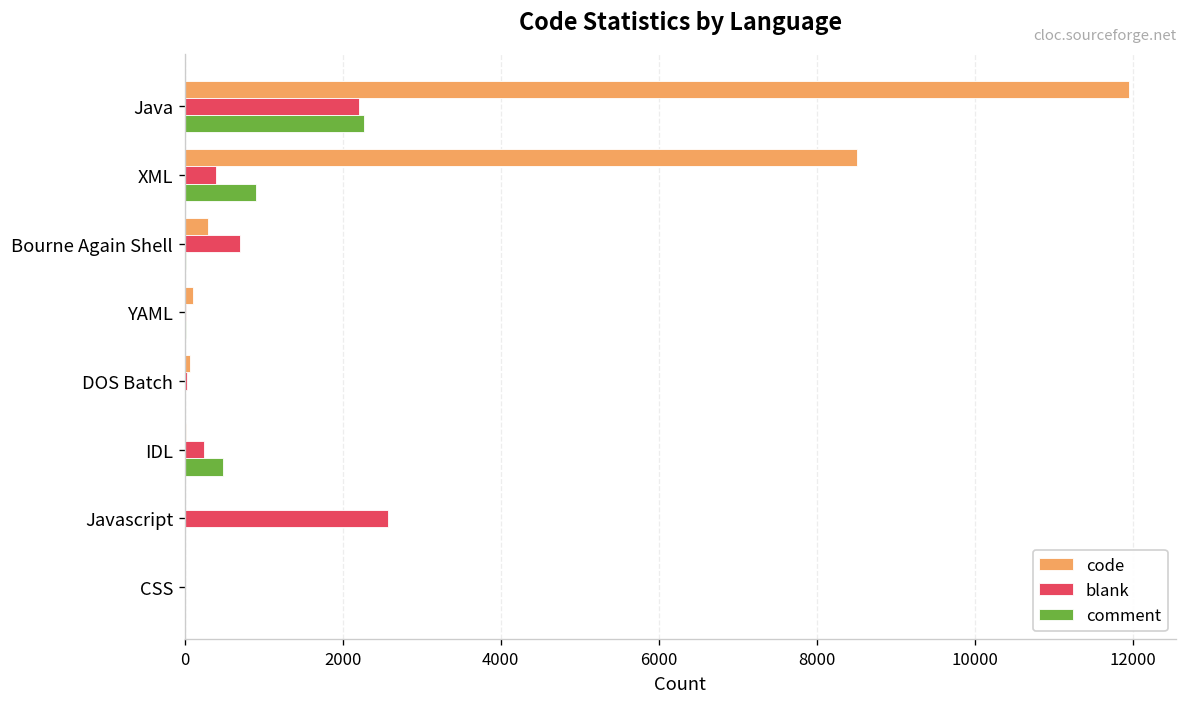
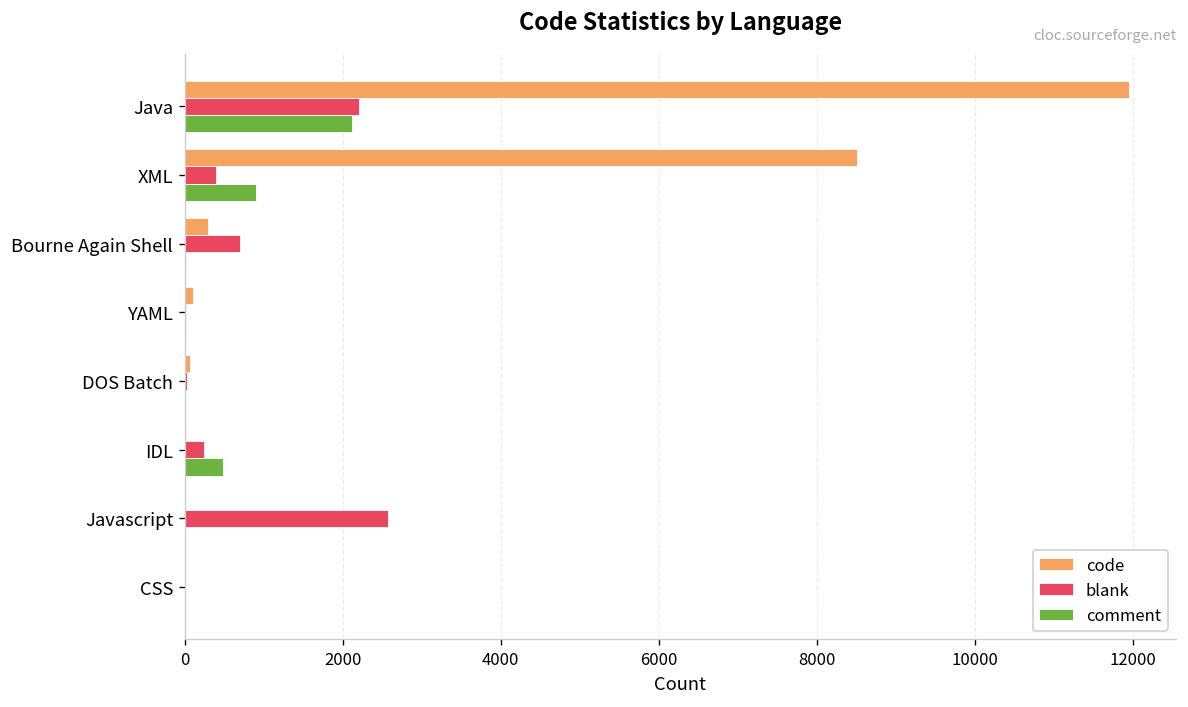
comment, Java: 2300 -> 2100
